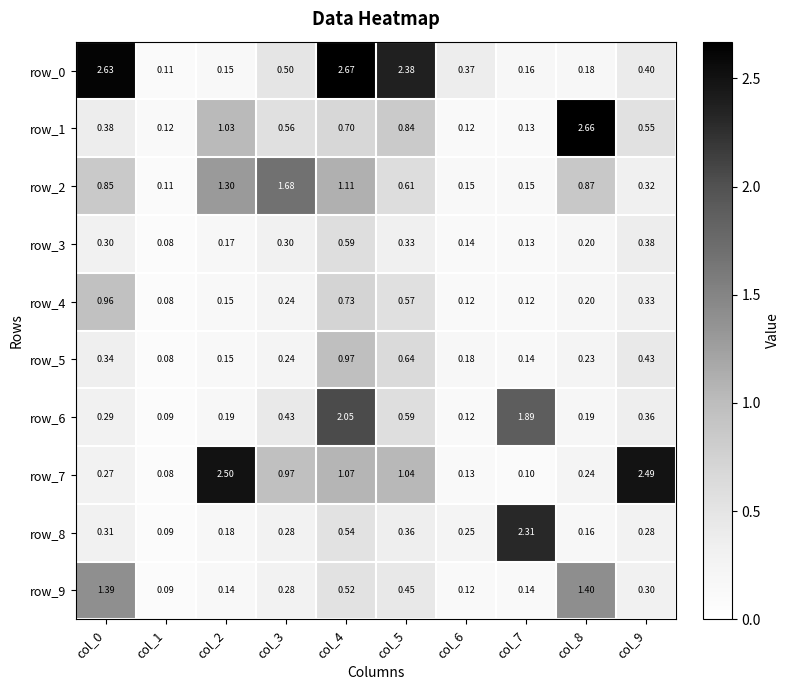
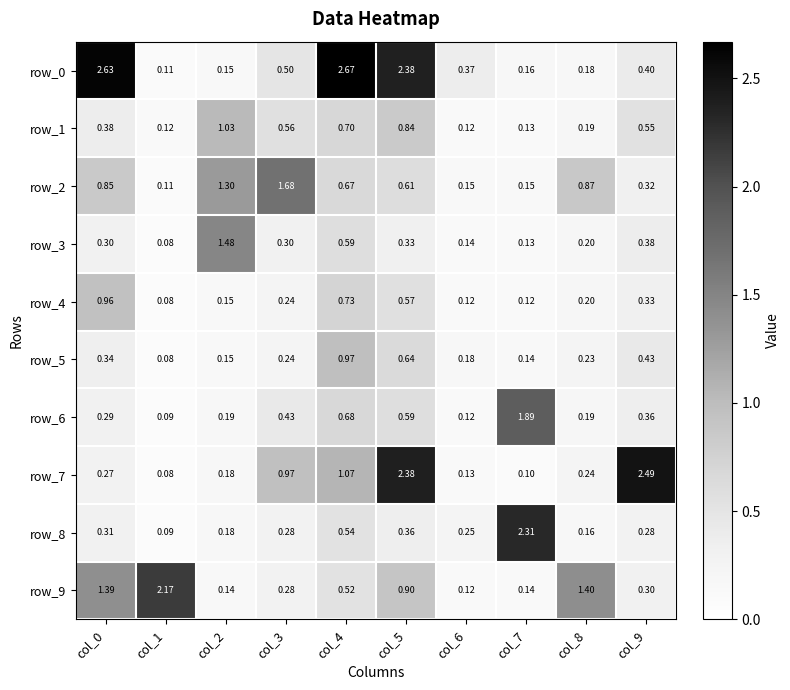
row_1, col_8: 2.66 -> 0.19
row_2, col_4: 1.11 -> 0.67
row_3, col_2: 0.17 -> 1.48
row_6, col_4: 2.05 -> 0.68
row_7, col_2: 2.50 -> 0.18
row_7, col_5: 1.04 -> 2.38
row_9, col_1: 0.09 -> 2.17
row_9, col_5: 0.45 -> 0.90
